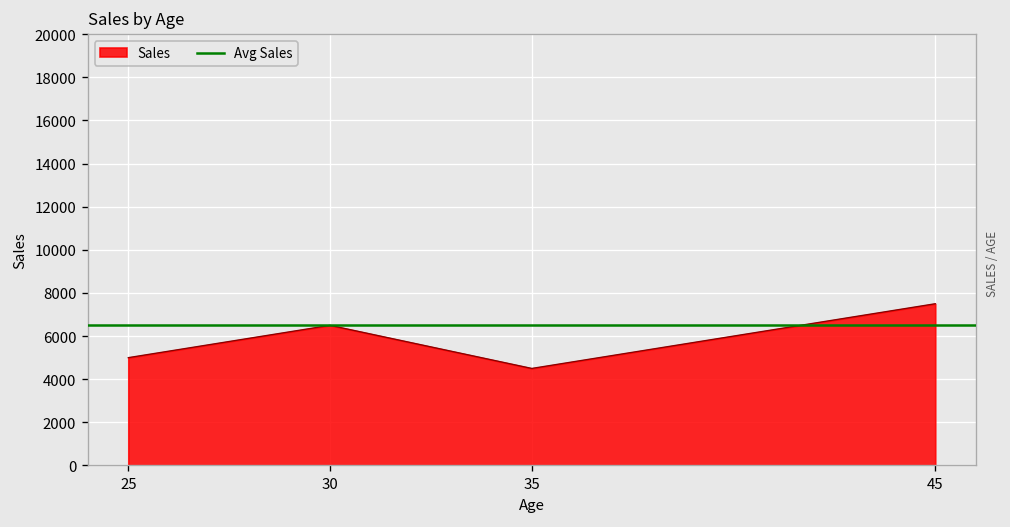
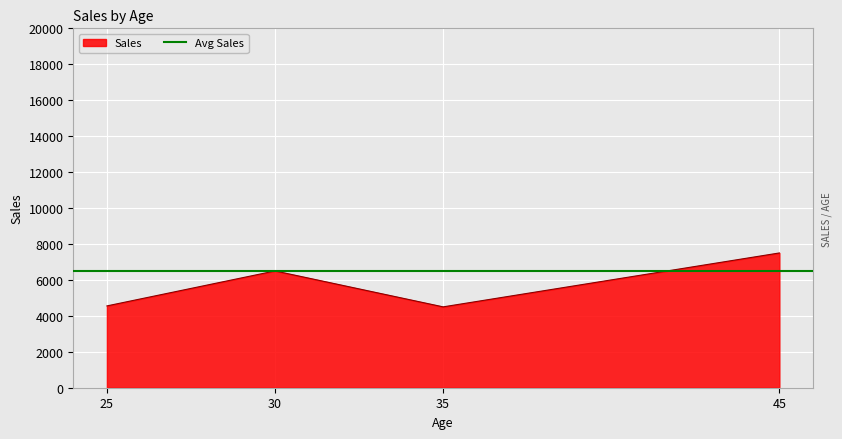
25: 5000 -> 4600
